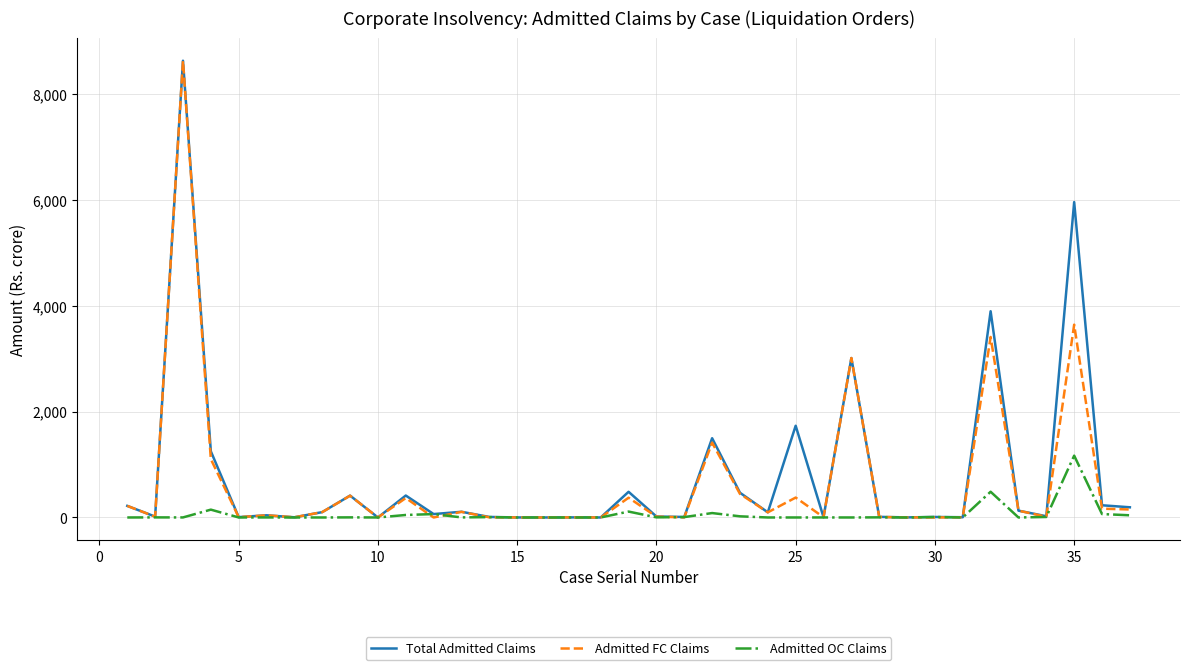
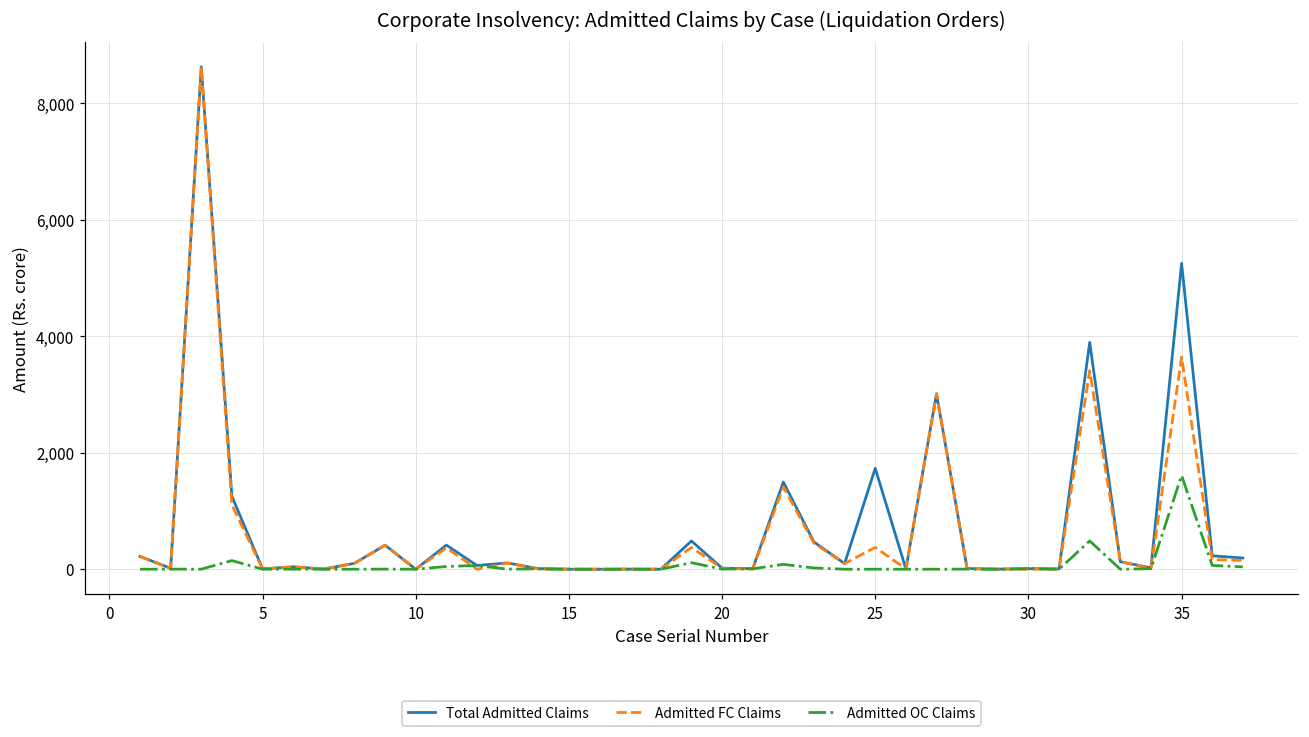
Total Admitted Claims, 35: 6,000 -> 5,300
Admitted OC Claims, 35: 1,200 -> 1,600
